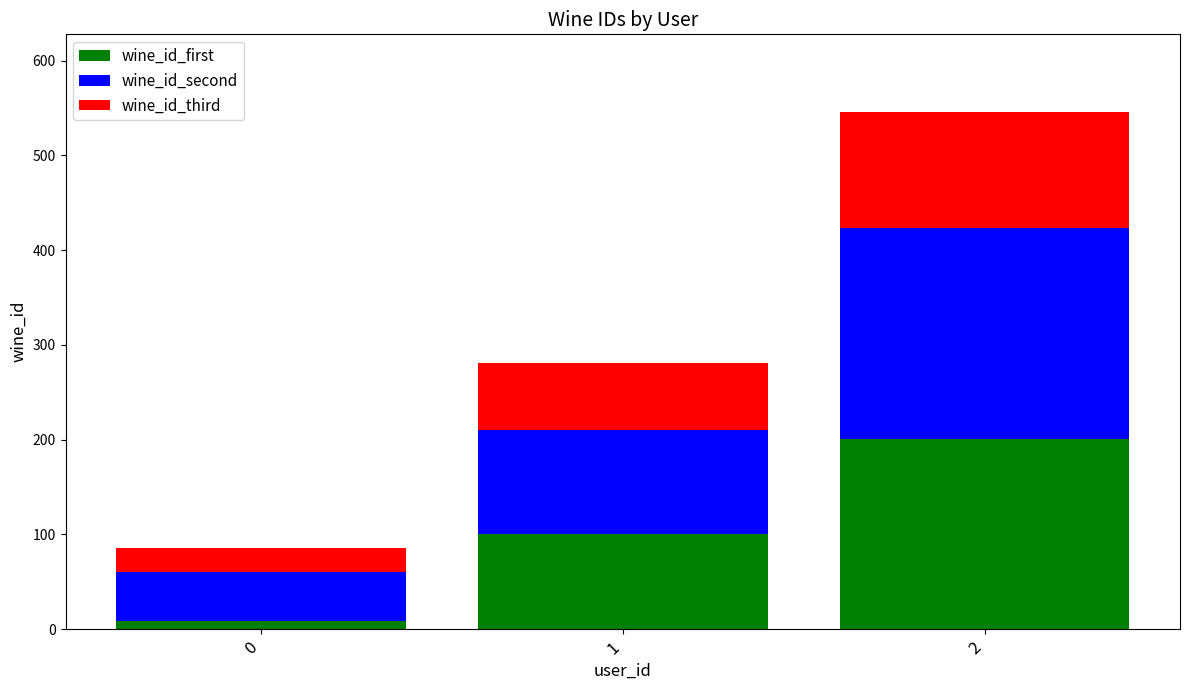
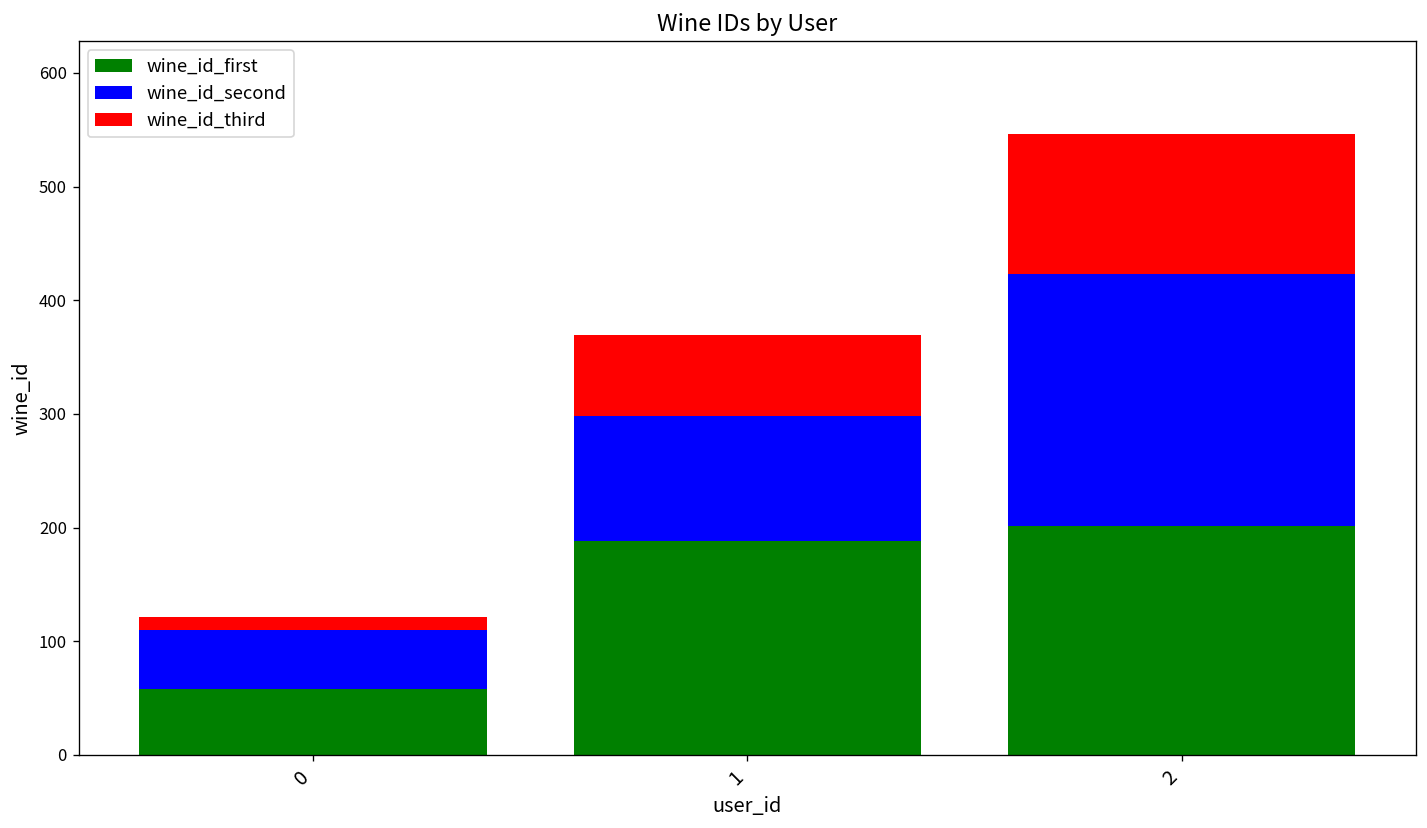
wine_id_first, 0: 10 -> 60
wine_id_third, 0: 30 -> 10
wine_id_first, 1: 100 -> 190
